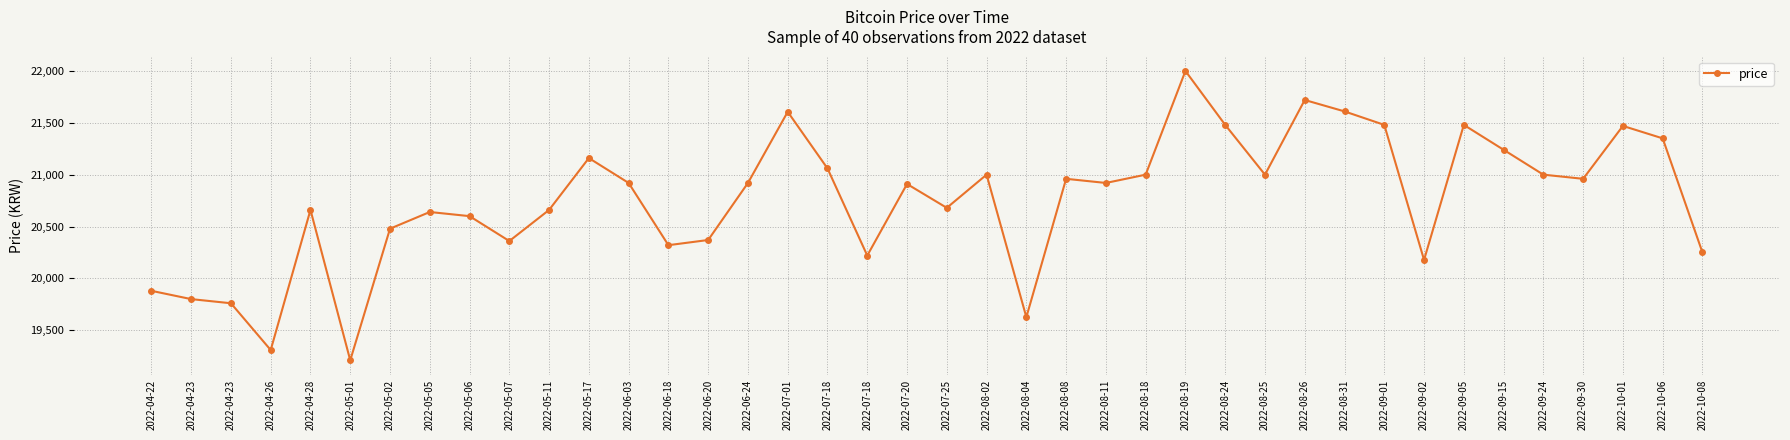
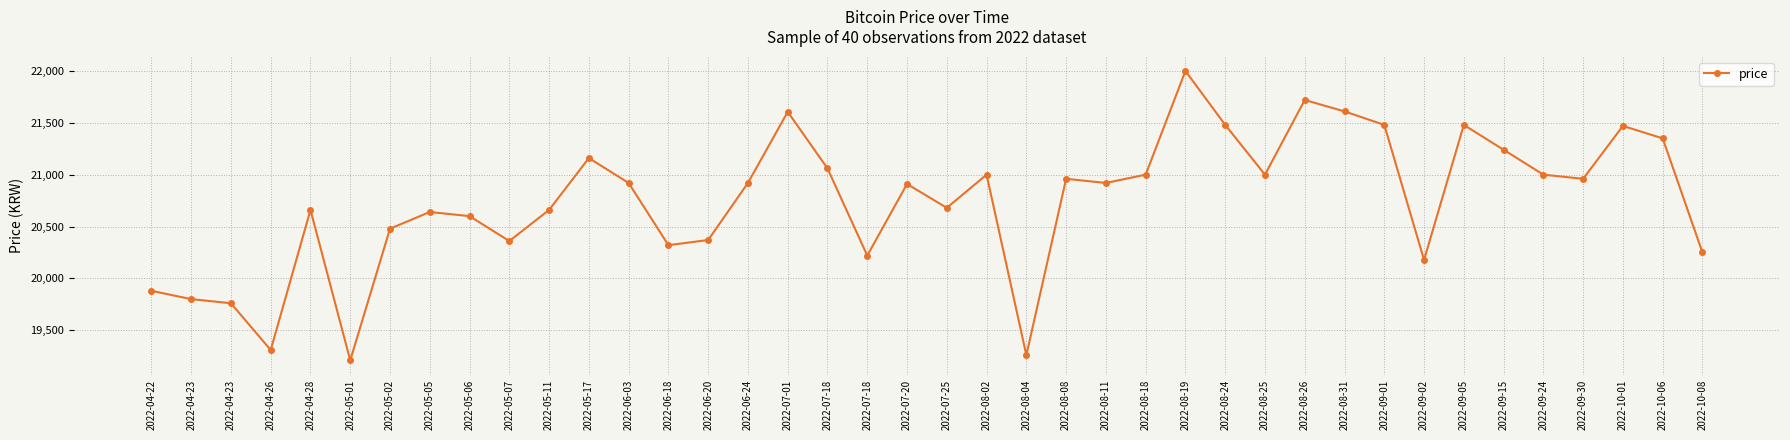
2022-08-04: 19,630 -> 19,260
